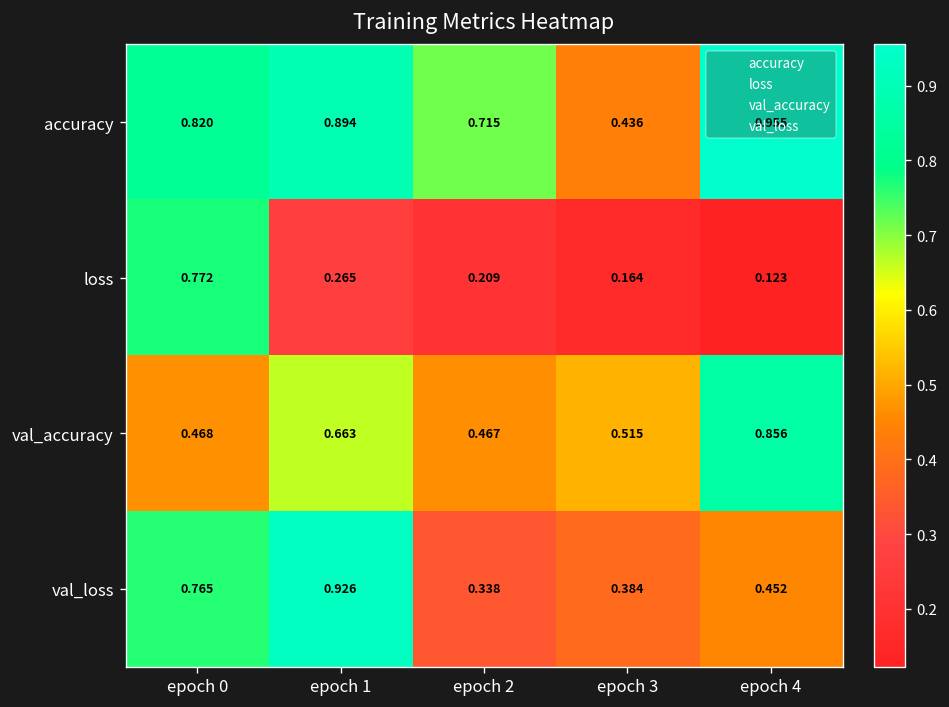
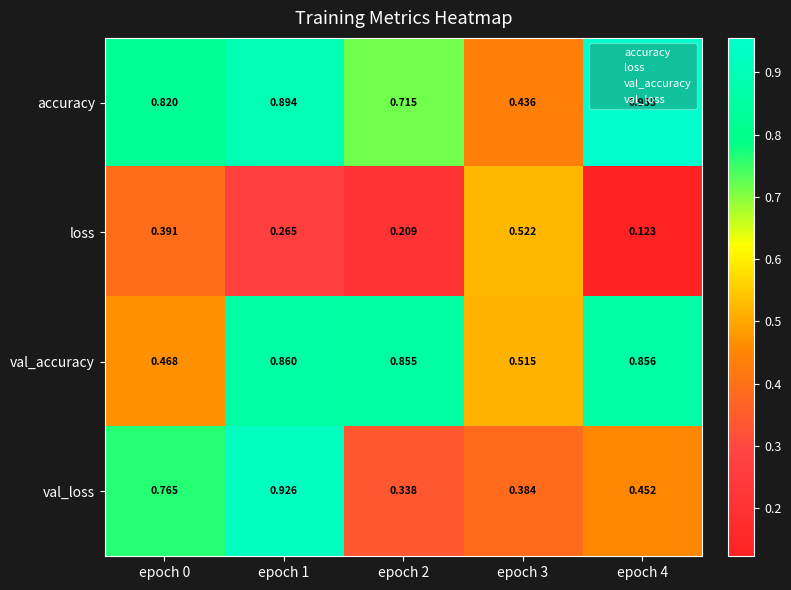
loss, epoch 0: 0.772 -> 0.391
loss, epoch 3: 0.164 -> 0.522
val_accuracy, epoch 1: 0.663 -> 0.860
val_accuracy, epoch 2: 0.467 -> 0.855
